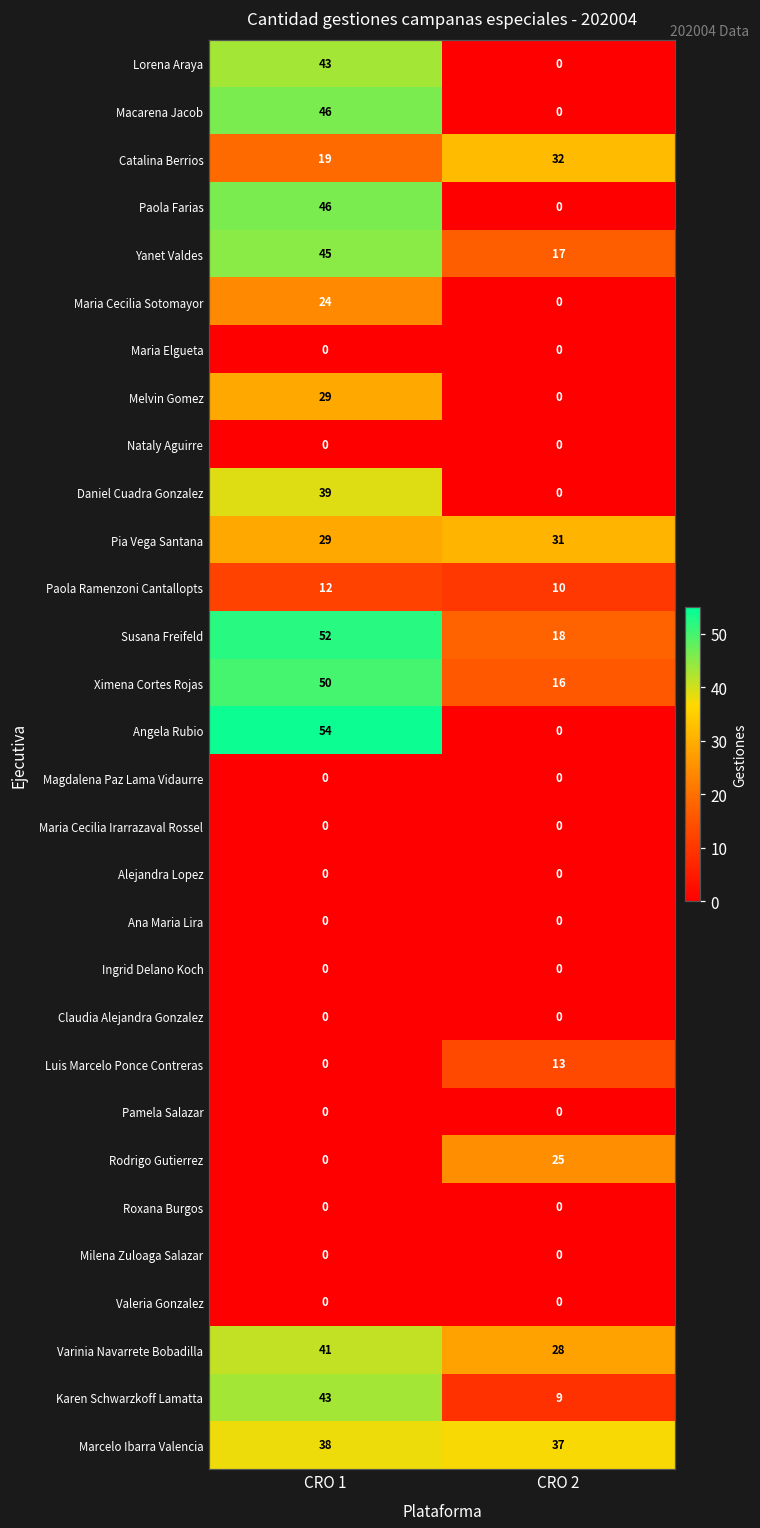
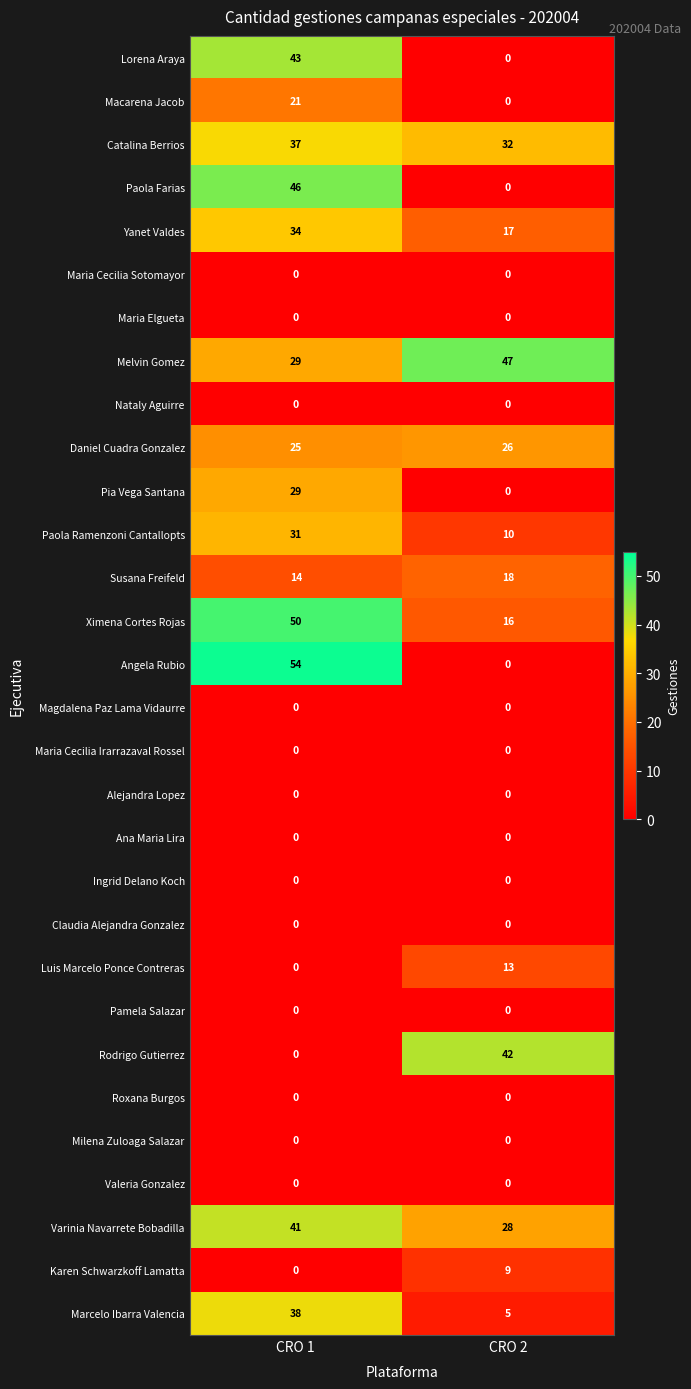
Macarena Jacob, CRO 1: 46 -> 21
Catalina Berrios, CRO 1: 19 -> 37
Yanet Valdes, CRO 1: 45 -> 34
Maria Cecilia Sotomayor, CRO 1: 24 -> 0
Melvin Gomez, CRO 2: 0 -> 47
Daniel Cuadra Gonzalez, CRO 1: 39 -> 25
Daniel Cuadra Gonzalez, CRO 2: 0 -> 26
Pia Vega Santana, CRO 2: 31 -> 0
Paola Ramenzoni Cantallopts, CRO 1: 12 -> 31
Susana Freifeld, CRO 1: 52 -> 14
Rodrigo Gutierrez, CRO 2: 25 -> 42
Karen Schwarzkoff Lamatta, CRO 1: 43 -> 0
Marcelo Ibarra Valencia, CRO 2: 37 -> 5
